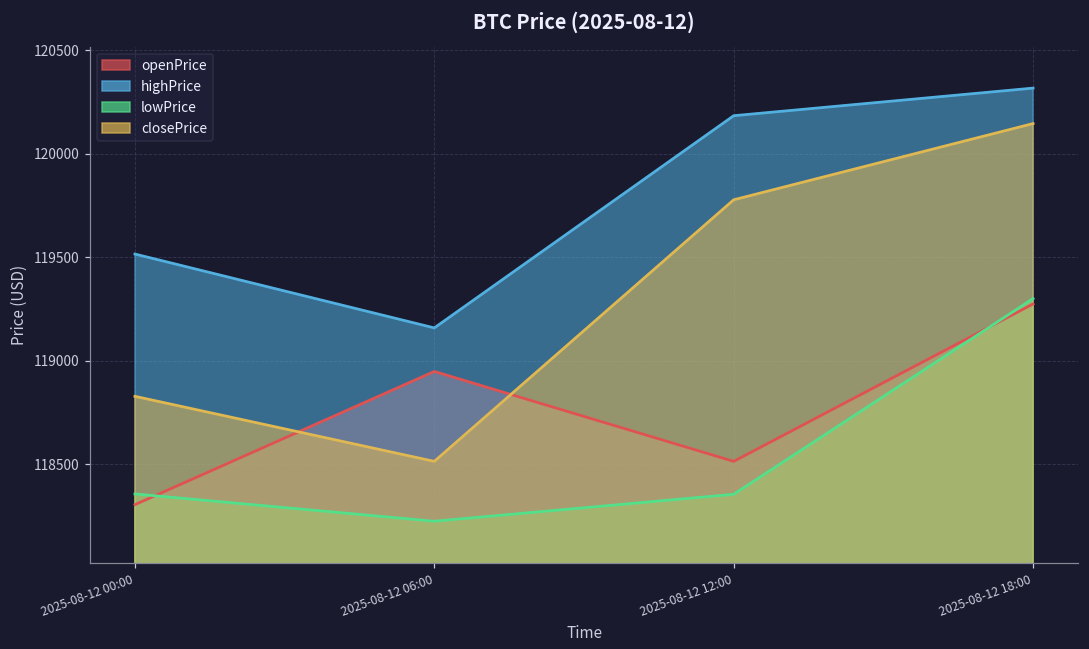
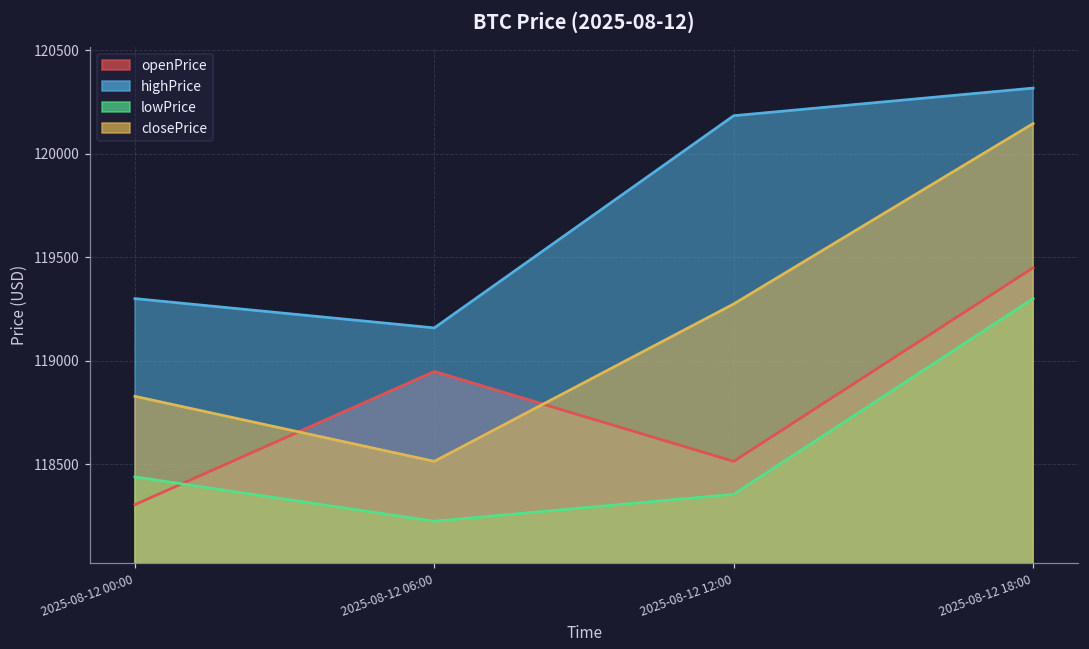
highPrice, 2025-08-12 00:00: 119520 -> 119300
lowPrice, 2025-08-12 00:00: 118360 -> 118440
closePrice, 2025-08-12 12:00: 119780 -> 119270
openPrice, 2025-08-12 18:00: 119270 -> 119450
